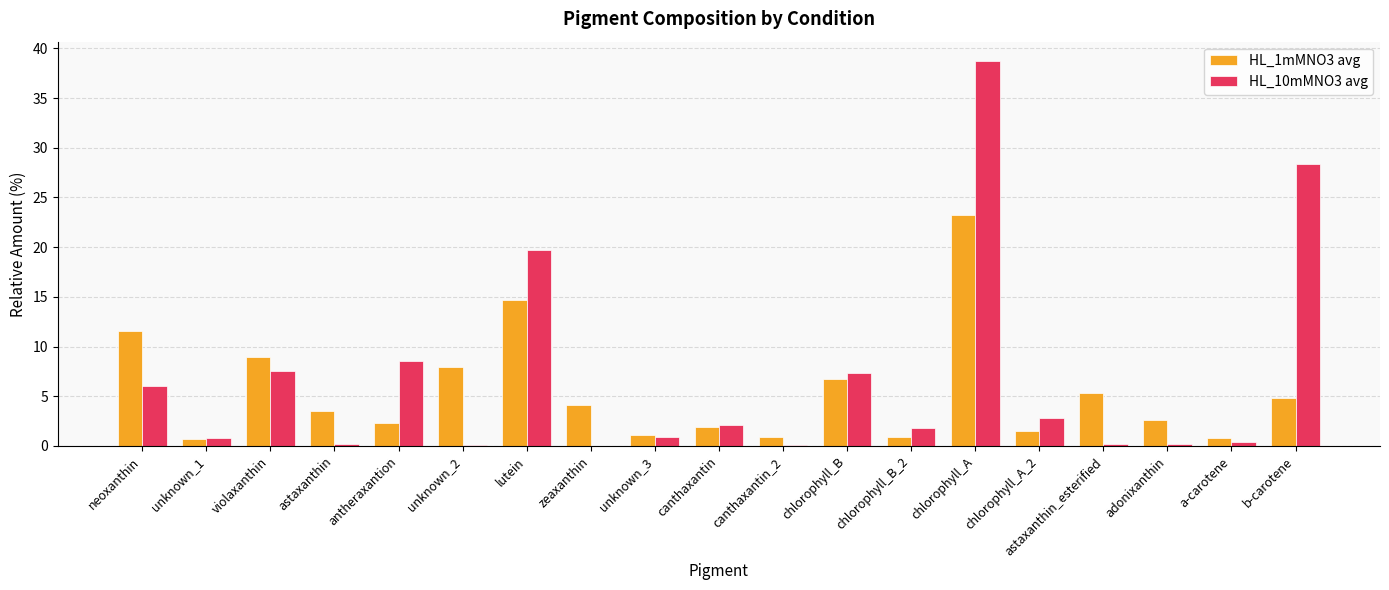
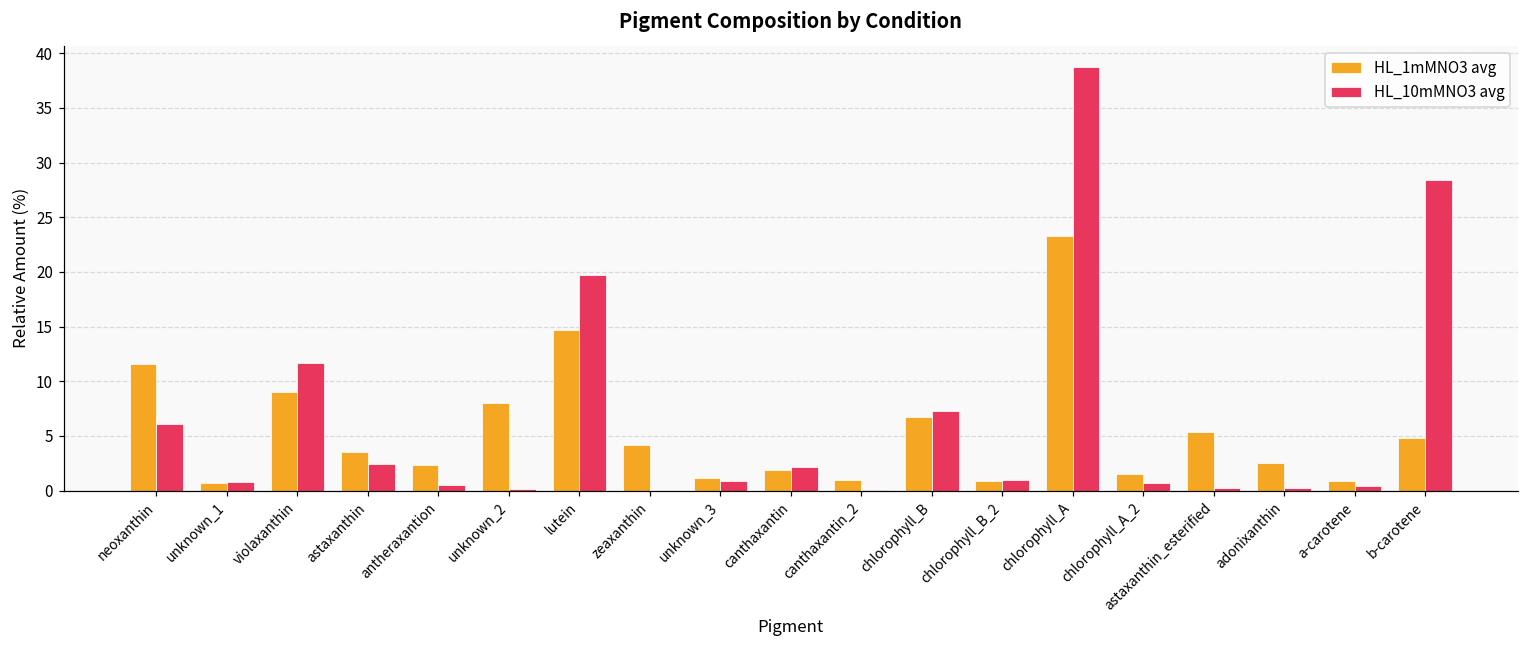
HL_10mMNO3 avg, violaxanthin: 8 -> 12
HL_10mMNO3 avg, astaxanthin: 0 -> 2
HL_10mMNO3 avg, antheraxantion: 9 -> 0
HL_10mMNO3 avg, chlorophyll_B_2: 2 -> 1
HL_10mMNO3 avg, chlorophyll_A_2: 3 -> 1
